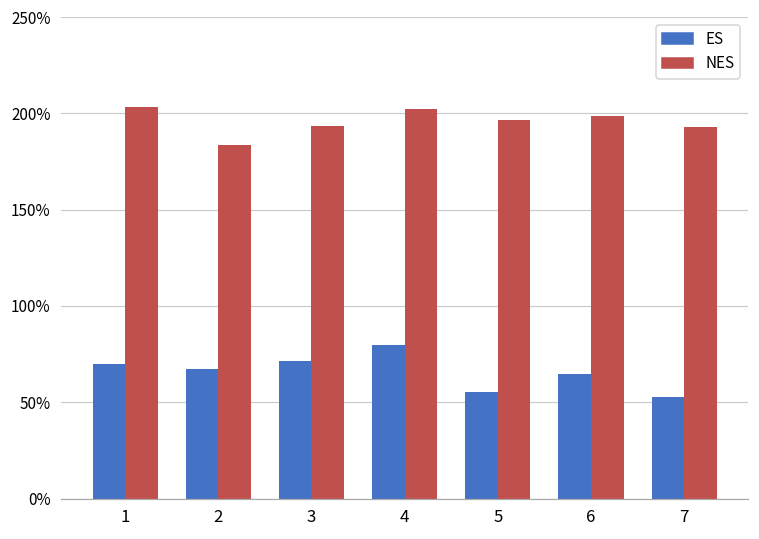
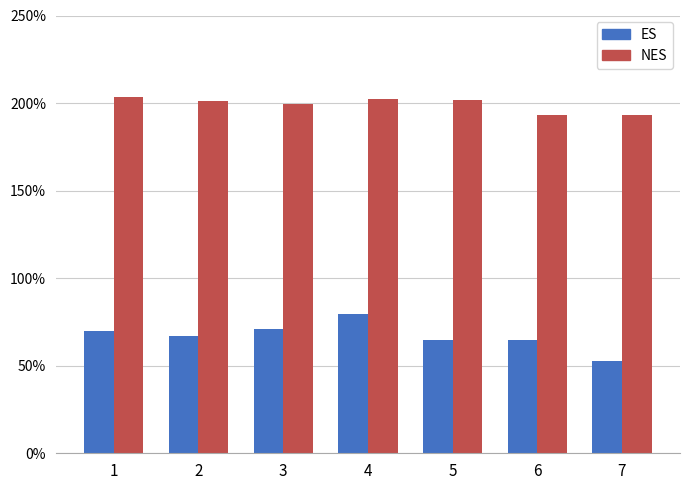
NES, 2: 184% -> 201%
NES, 3: 194% -> 199%
ES, 5: 56% -> 65%
NES, 5: 196% -> 202%
NES, 6: 199% -> 193%
